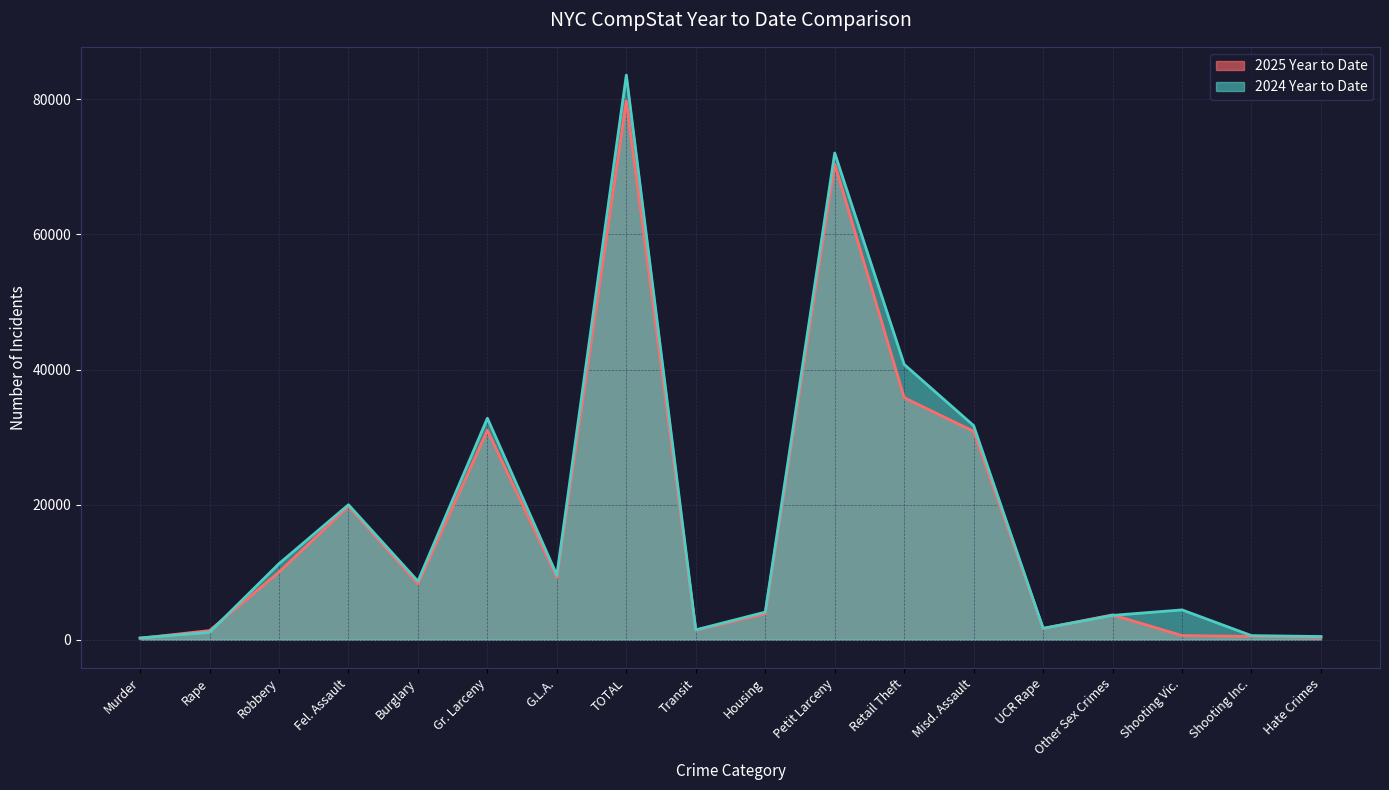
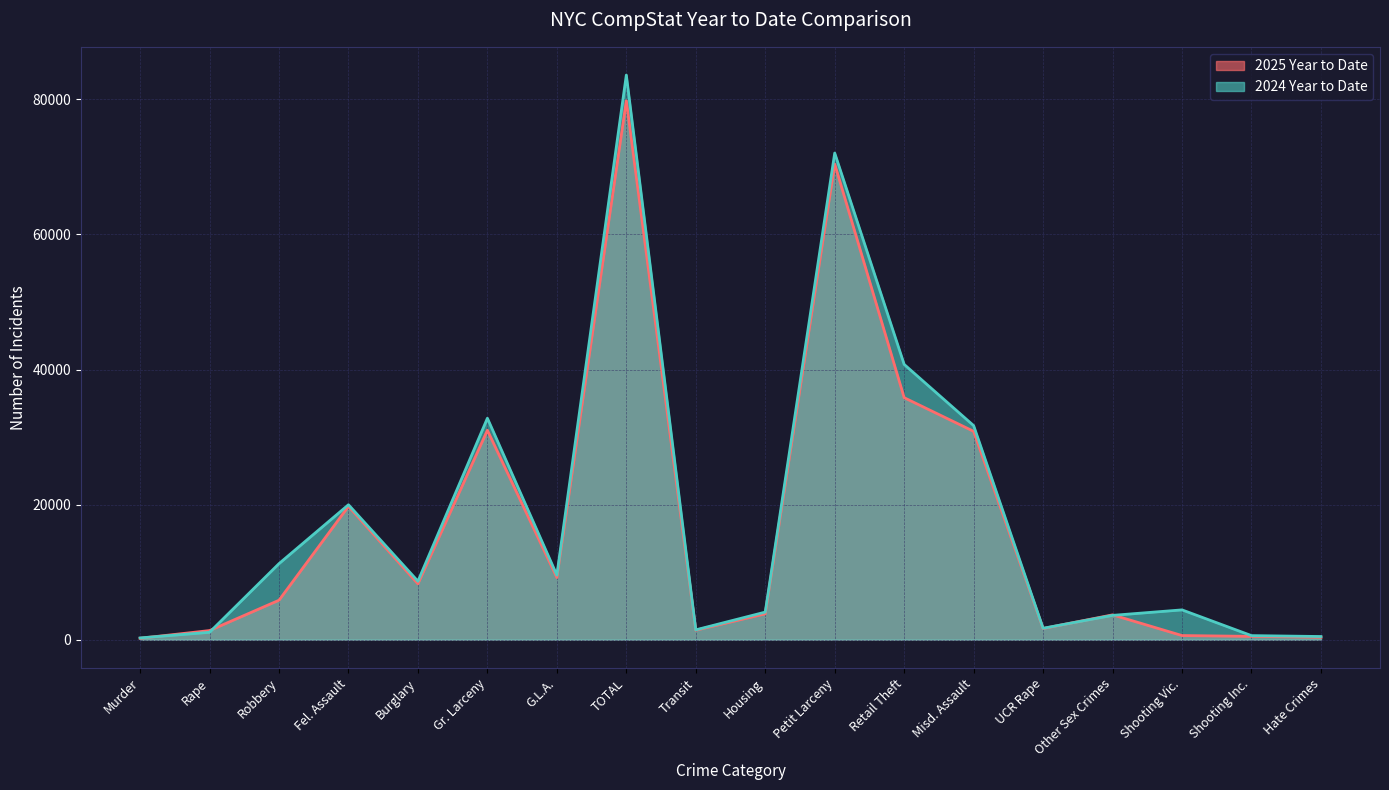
2025 Year to Date, Robbery: 10000 -> 6000
